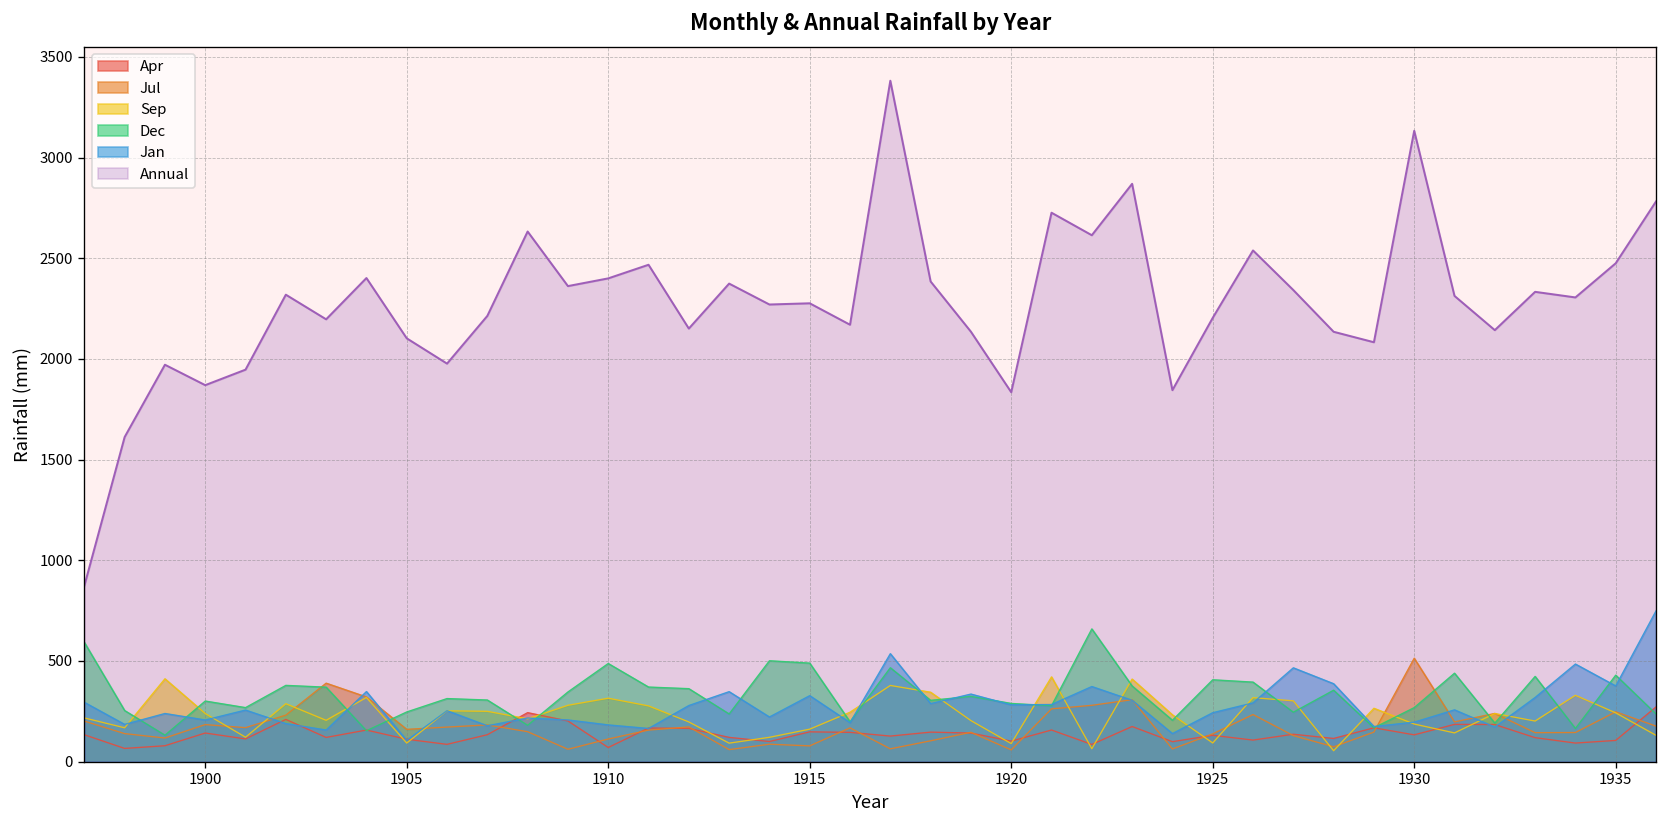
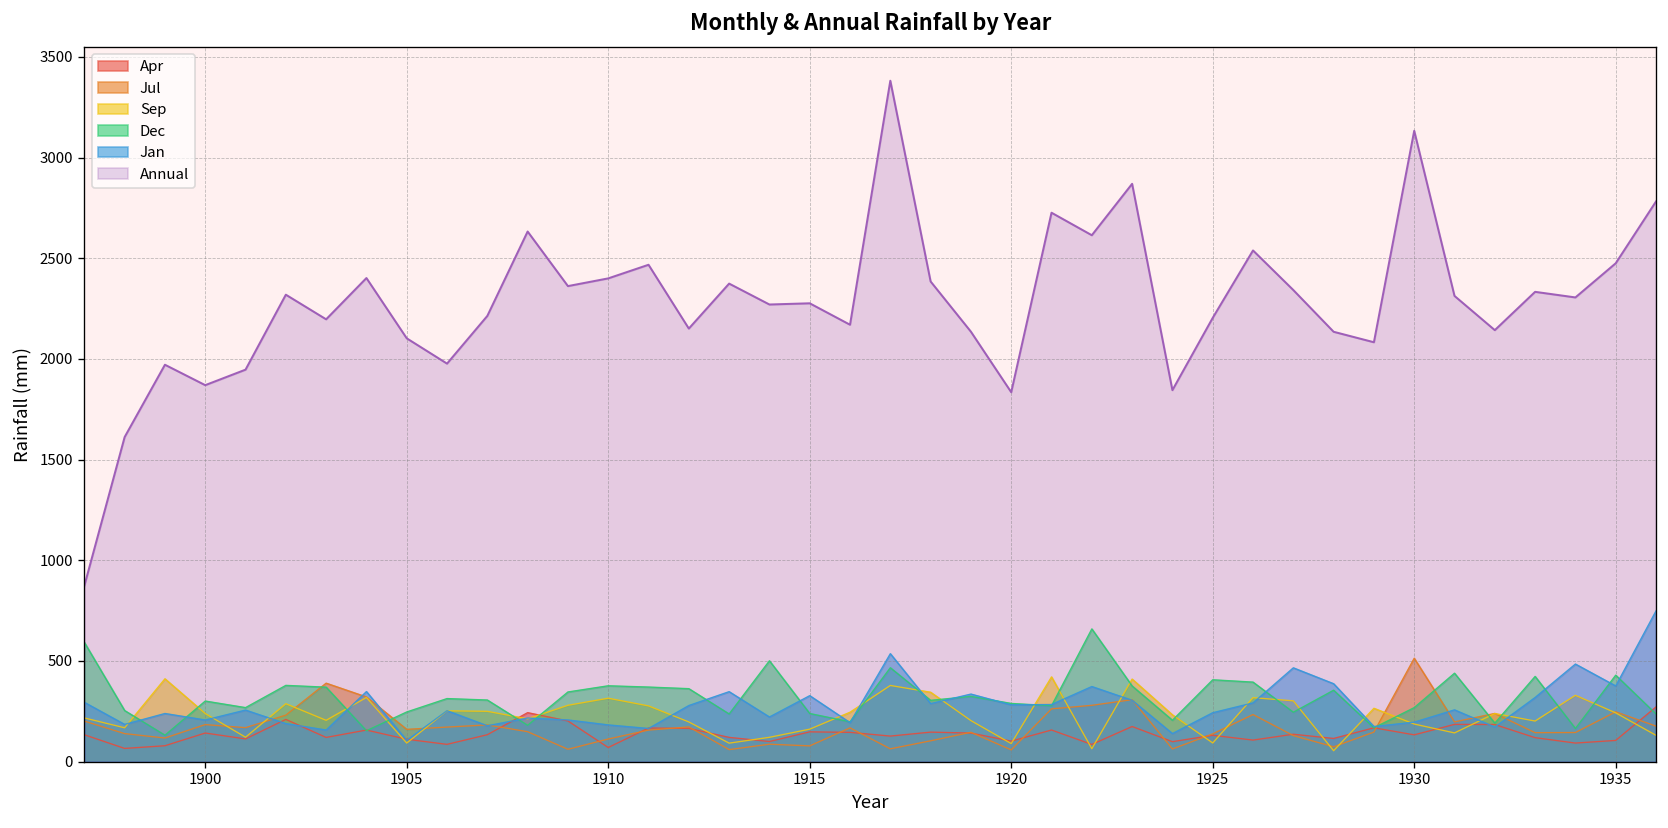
Dec, 1910: 490 -> 380
Dec, 1915: 490 -> 240
